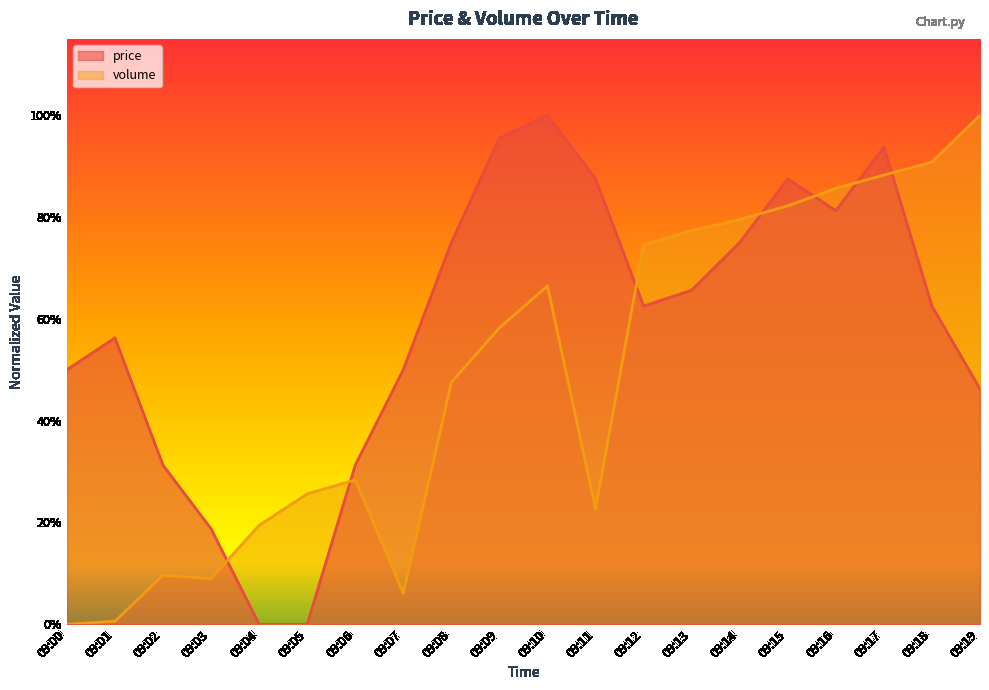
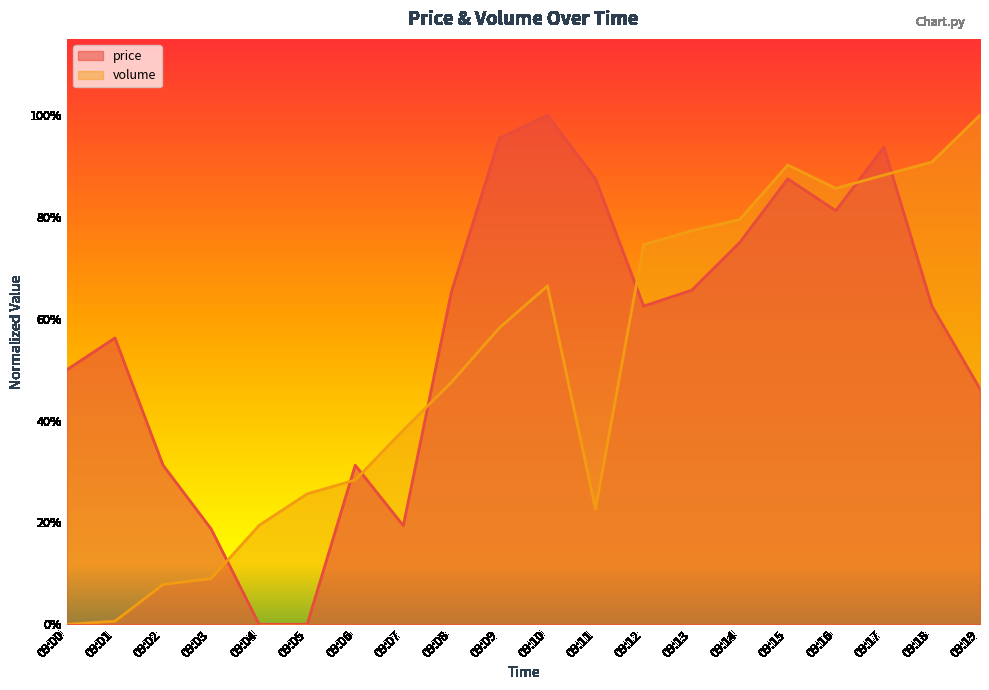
volume, 09:02: 10% -> 8%
price, 09:07: 50% -> 19%
volume, 09:07: 6% -> 38%
price, 09:08: 75% -> 65%
volume, 09:15: 82% -> 90%
